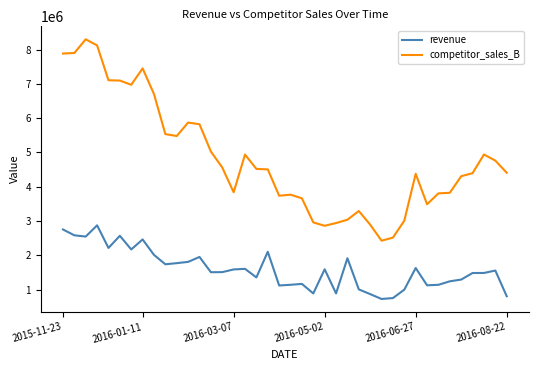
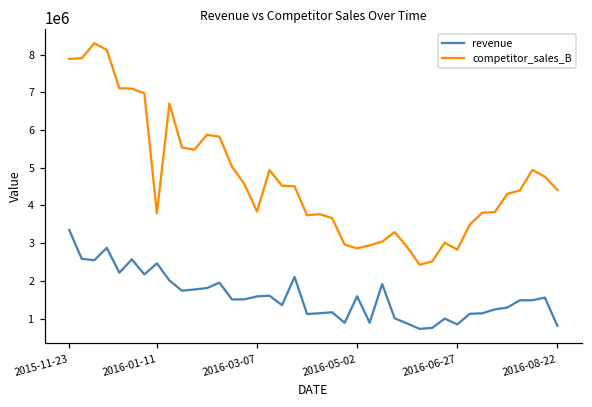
revenue, 2015-11-23: 2800000 -> 3300000
competitor_sales_B, 2016-01-11: 7500000 -> 3800000
revenue, 2016-06-27: 1600000 -> 800000
competitor_sales_B, 2016-06-27: 4400000 -> 2800000
